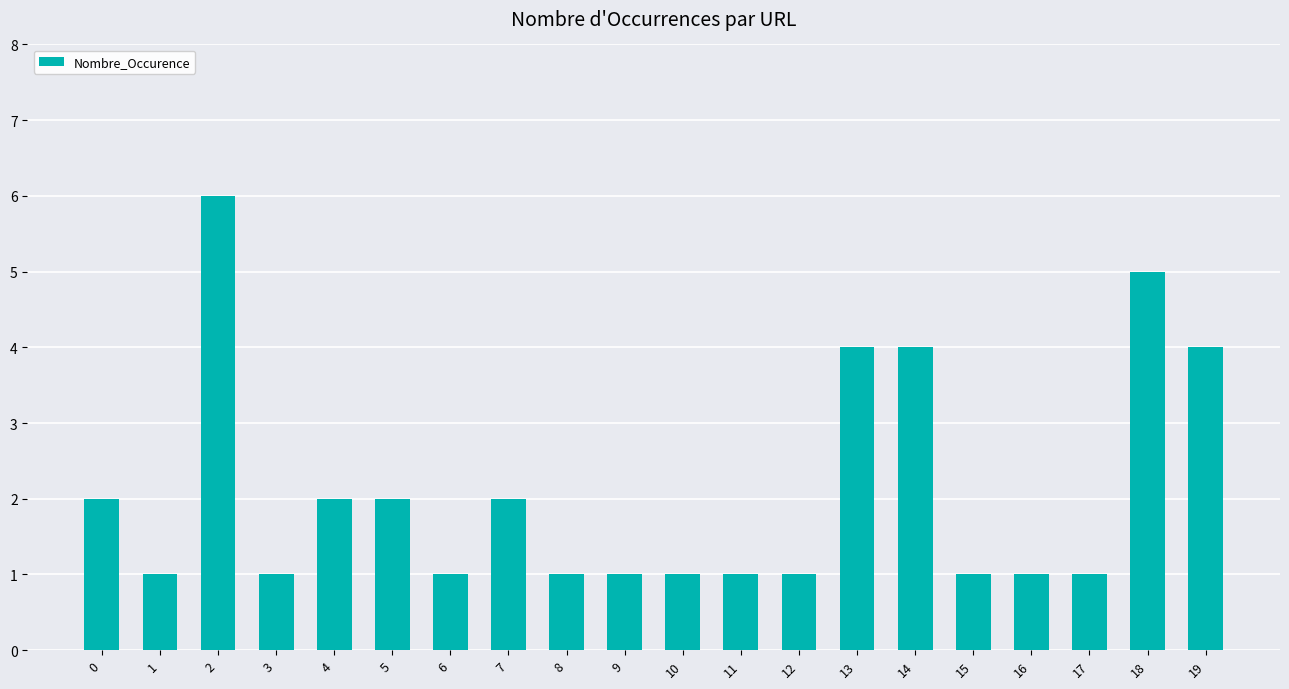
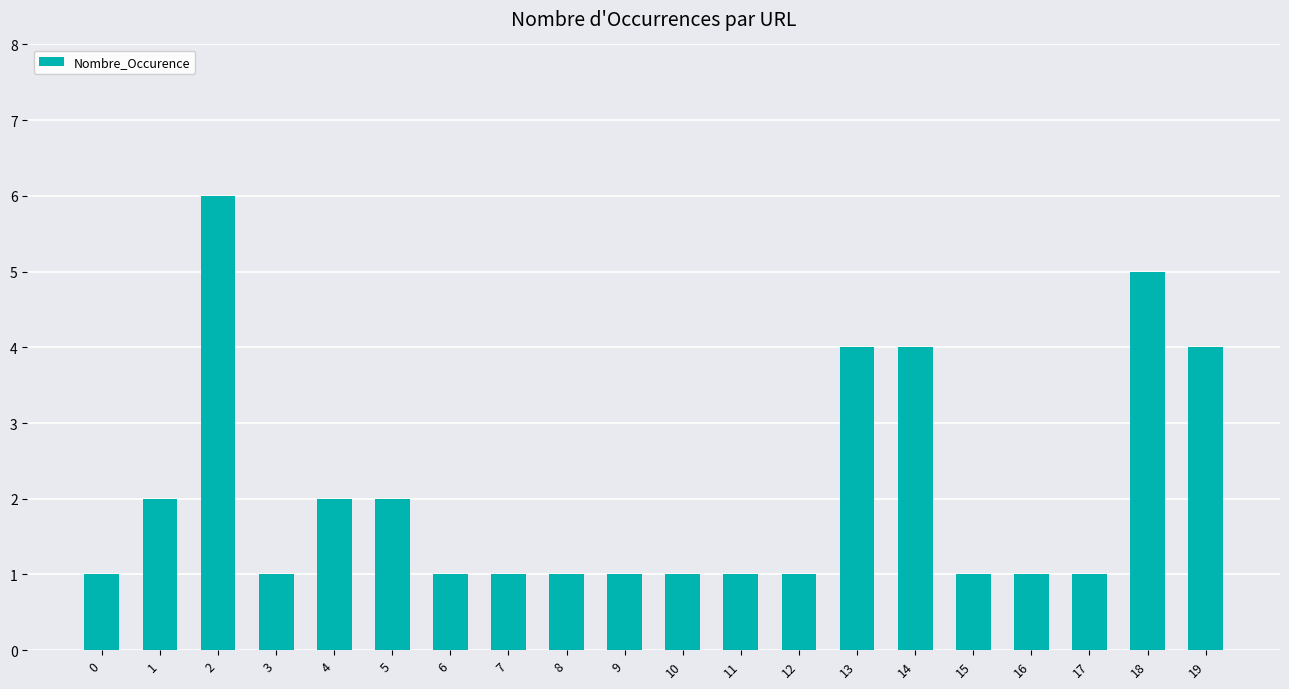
0: 2 -> 1
1: 1 -> 2
7: 2 -> 1
